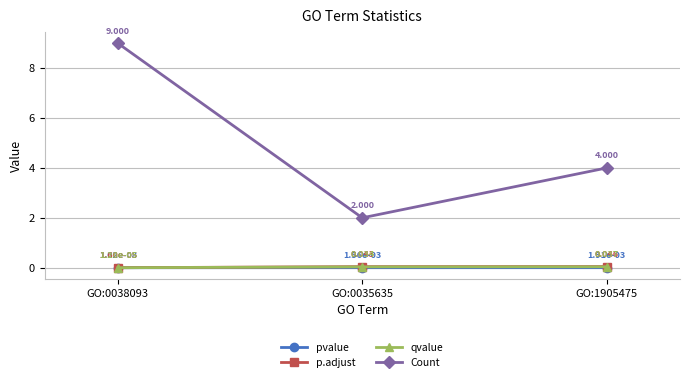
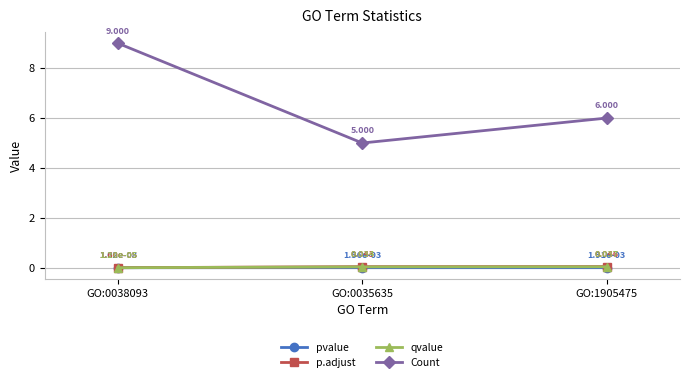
Count, GO:0035635: 2.000 -> 5.000
Count, GO:1905475: 4.000 -> 6.000
